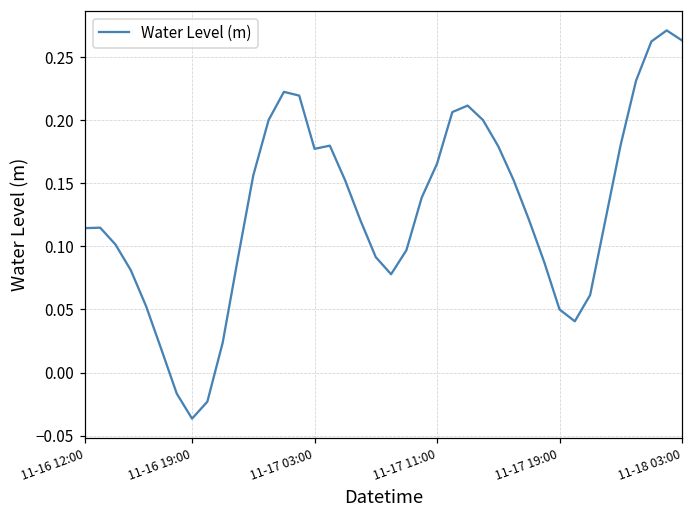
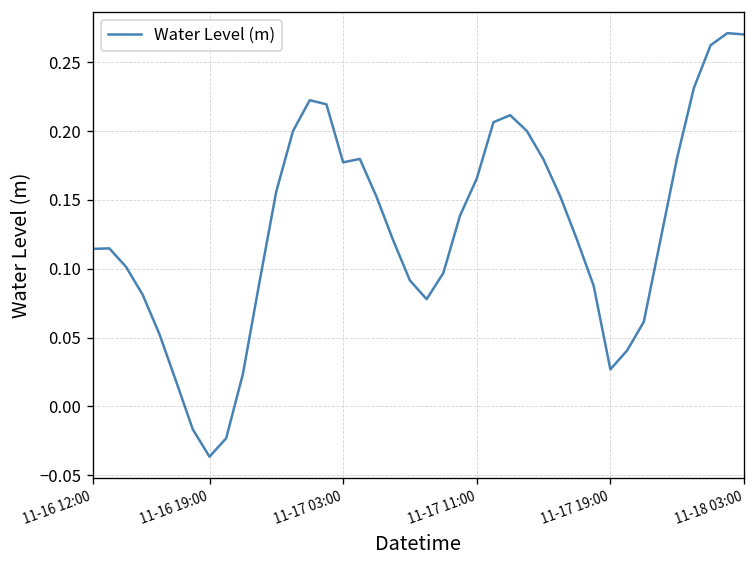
11-17 19:00: 0.050 -> 0.027
11-18 03:00: 0.263 -> 0.270
